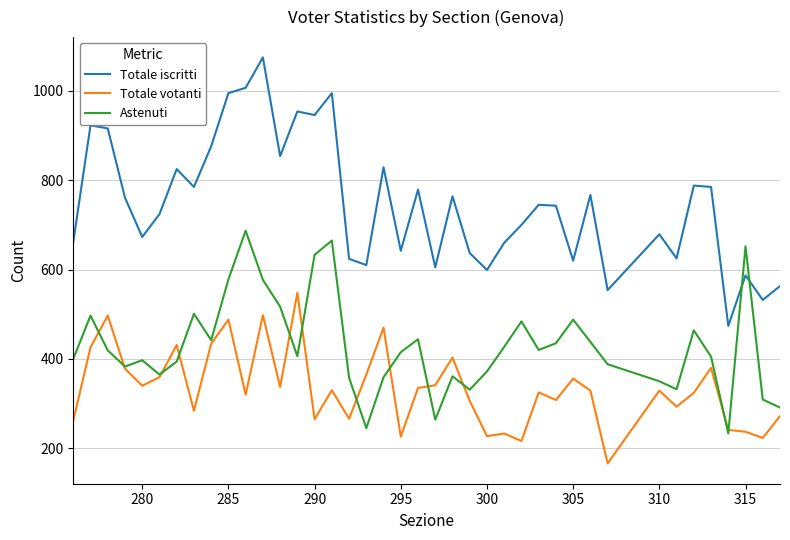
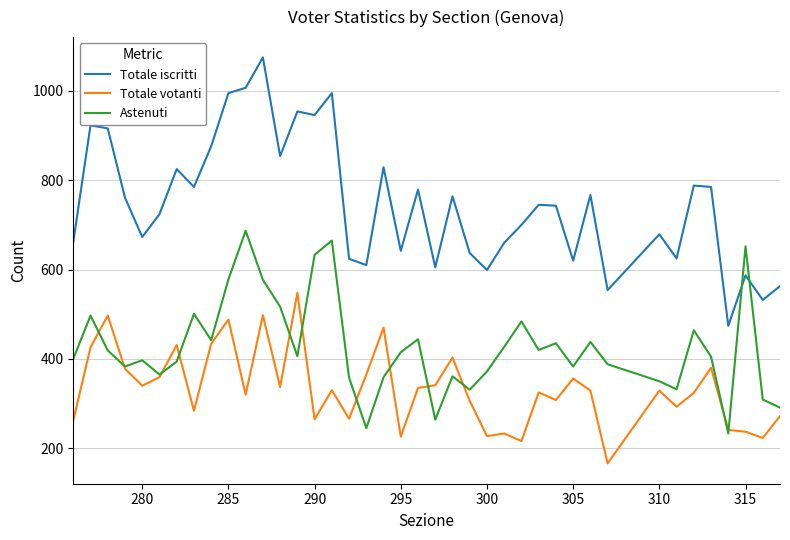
Astenuti, 305: 490 -> 380
